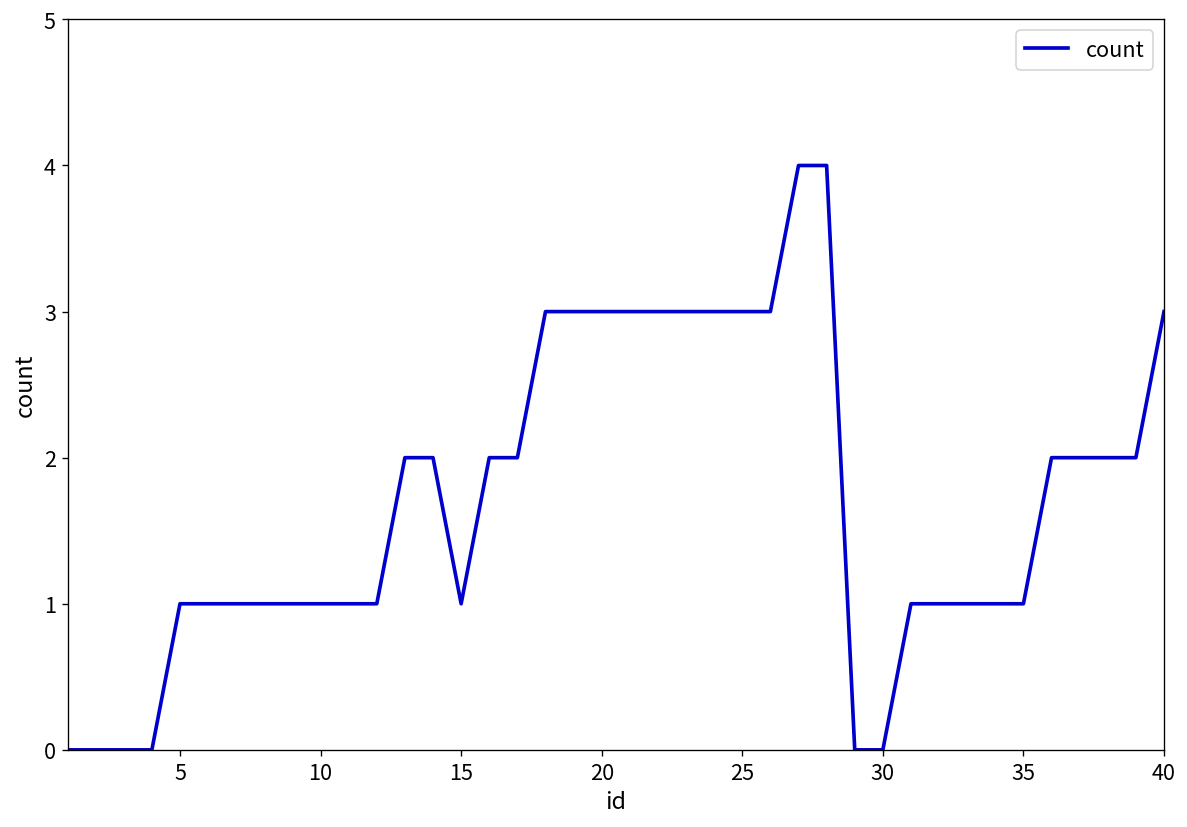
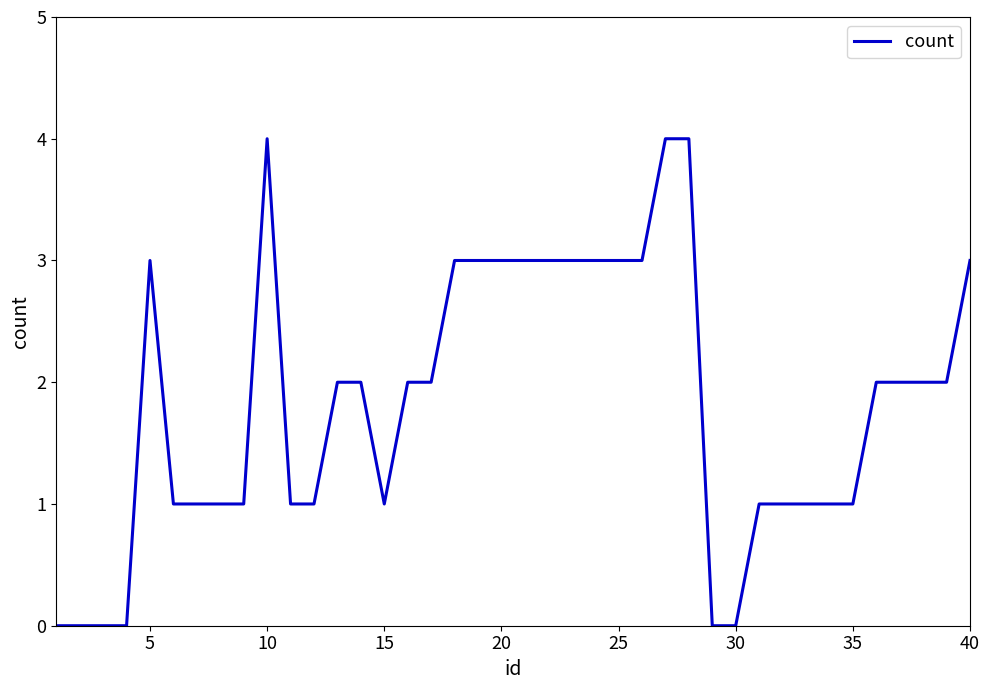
5: 1 -> 3
10: 1 -> 4
